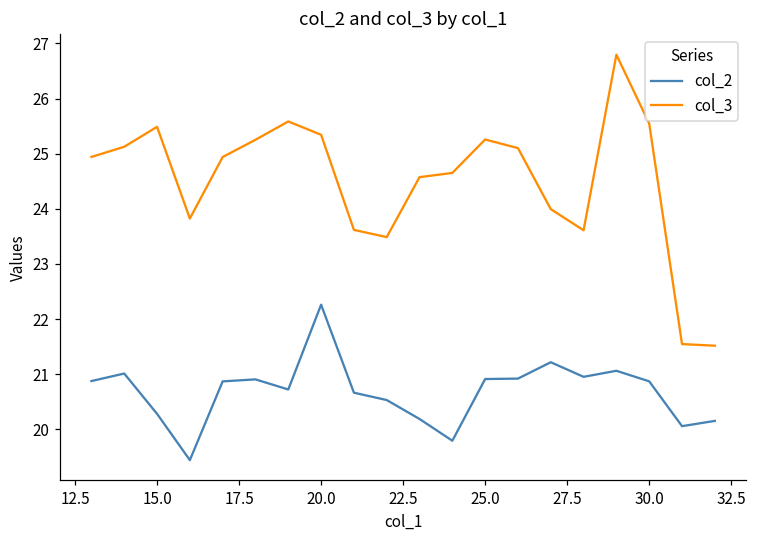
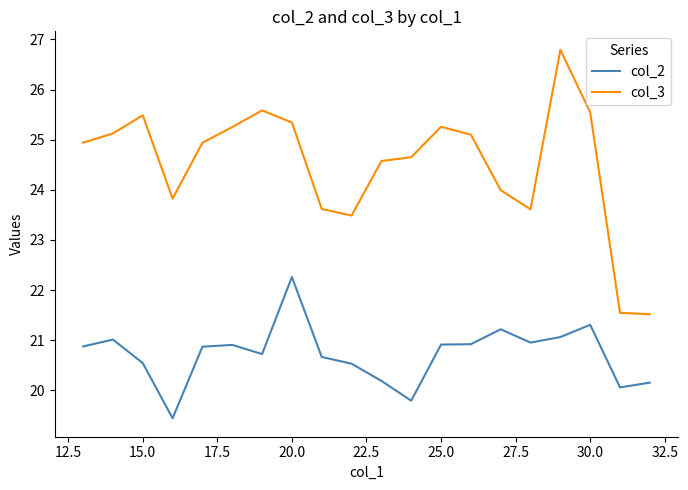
col_2, 15.0: 20.3 -> 20.5
col_2, 30.0: 20.9 -> 21.3
